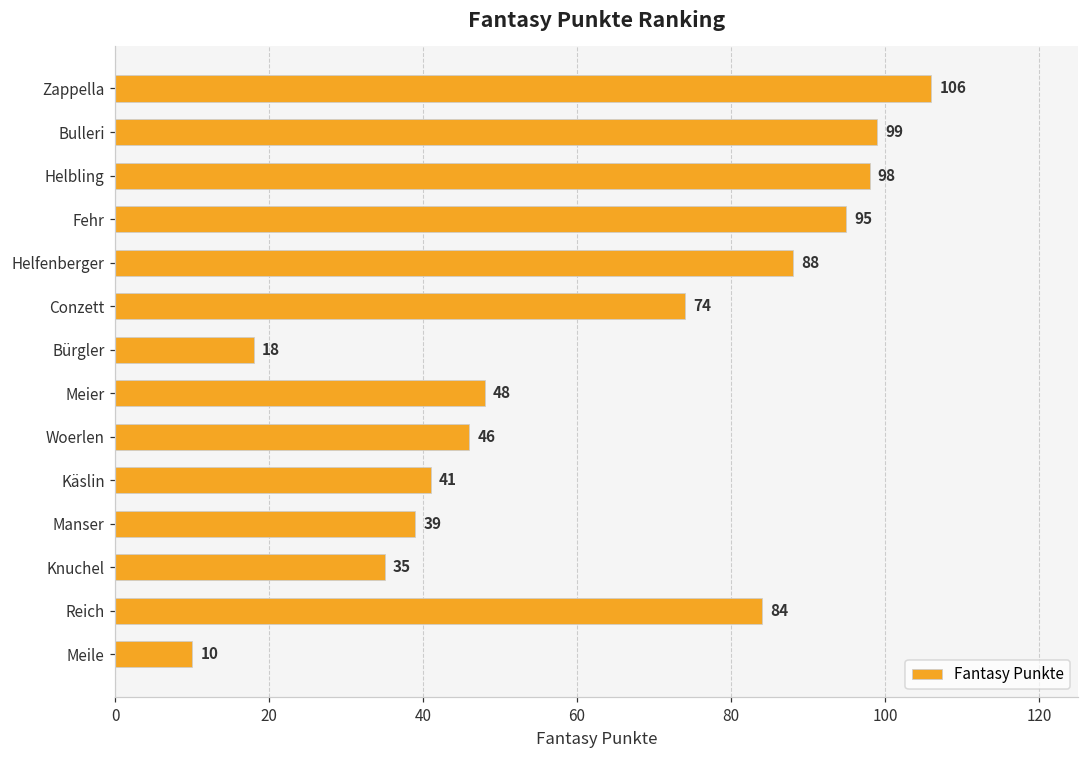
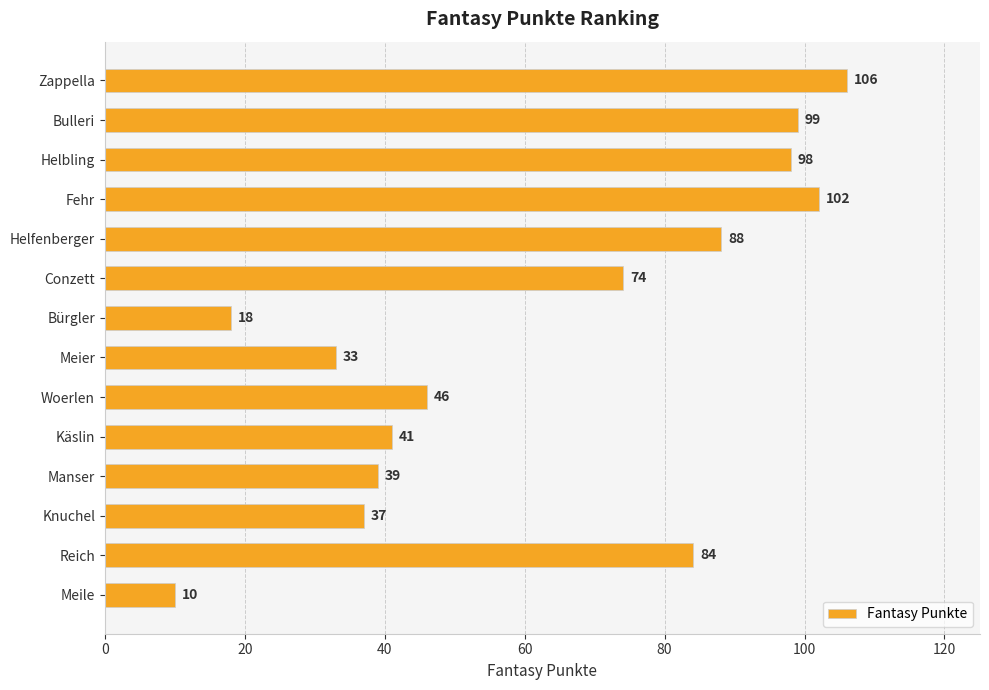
Fehr: 95 -> 102
Meier: 48 -> 33
Knuchel: 35 -> 37
